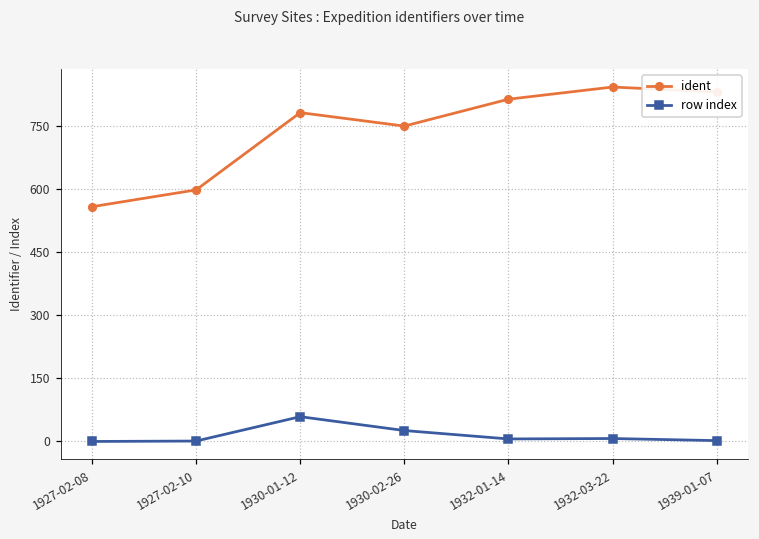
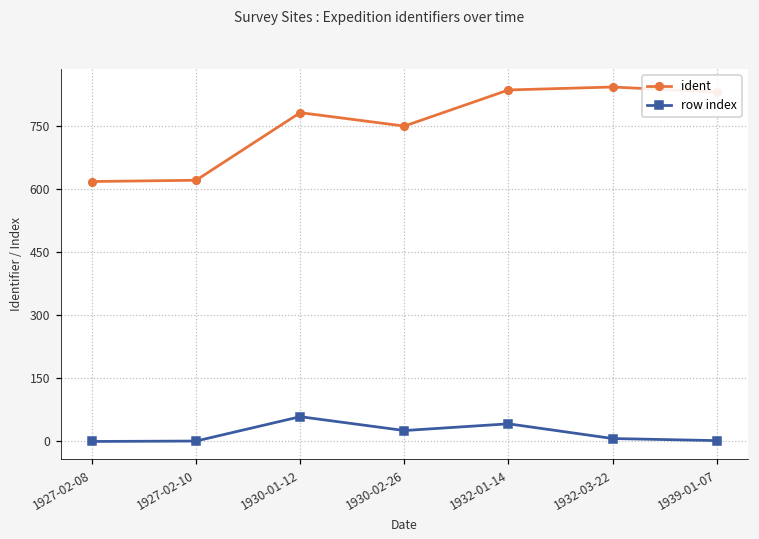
ident, 1927-02-08: 560 -> 620
ident, 1927-02-10: 600 -> 620
ident, 1932-01-14: 820 -> 840
row index, 1932-01-14: 10 -> 40
